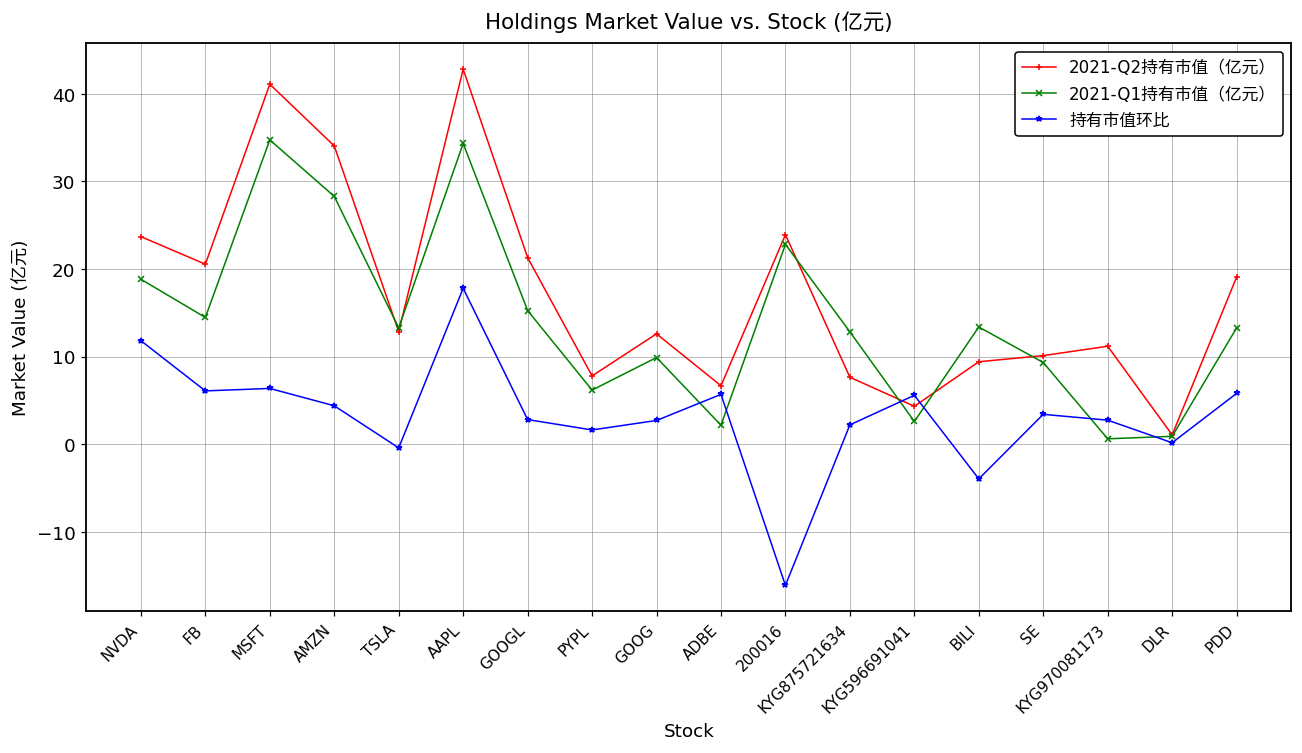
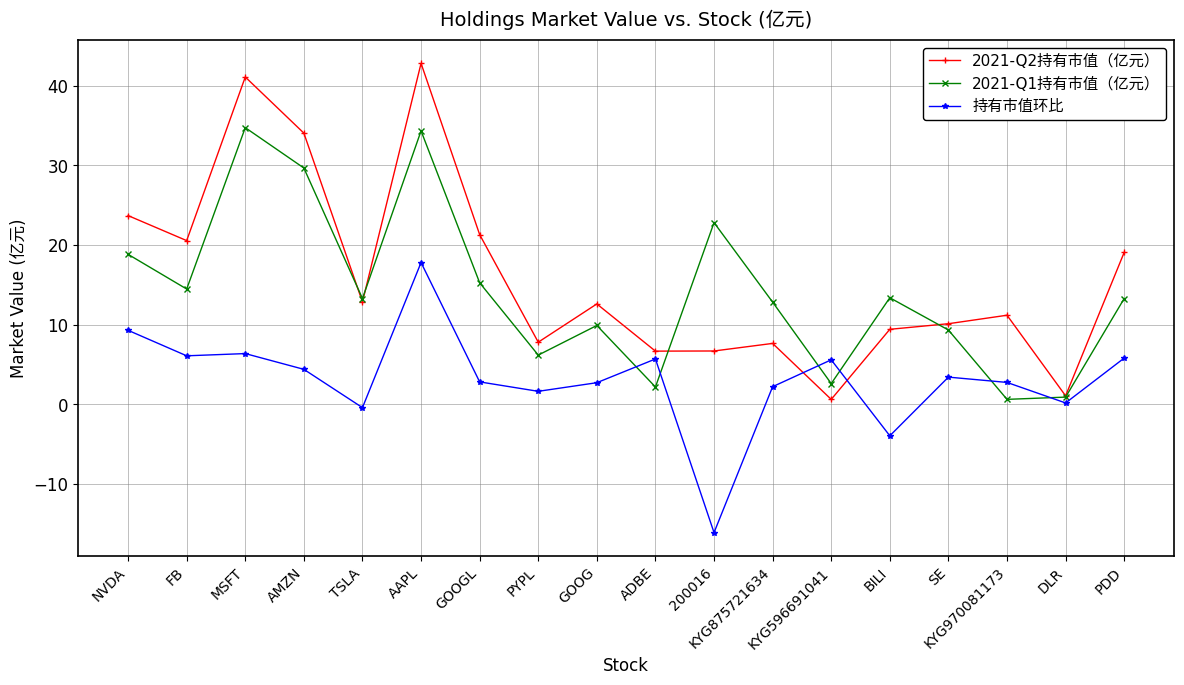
持有市值环比, NVDA: 12 -> 9
2021-Q1持有市值（亿元）, AMZN: 28 -> 30
2021-Q2持有市值（亿元）, 200016: 24 -> 7
2021-Q2持有市值（亿元）, KYG596691041: 4 -> 1
